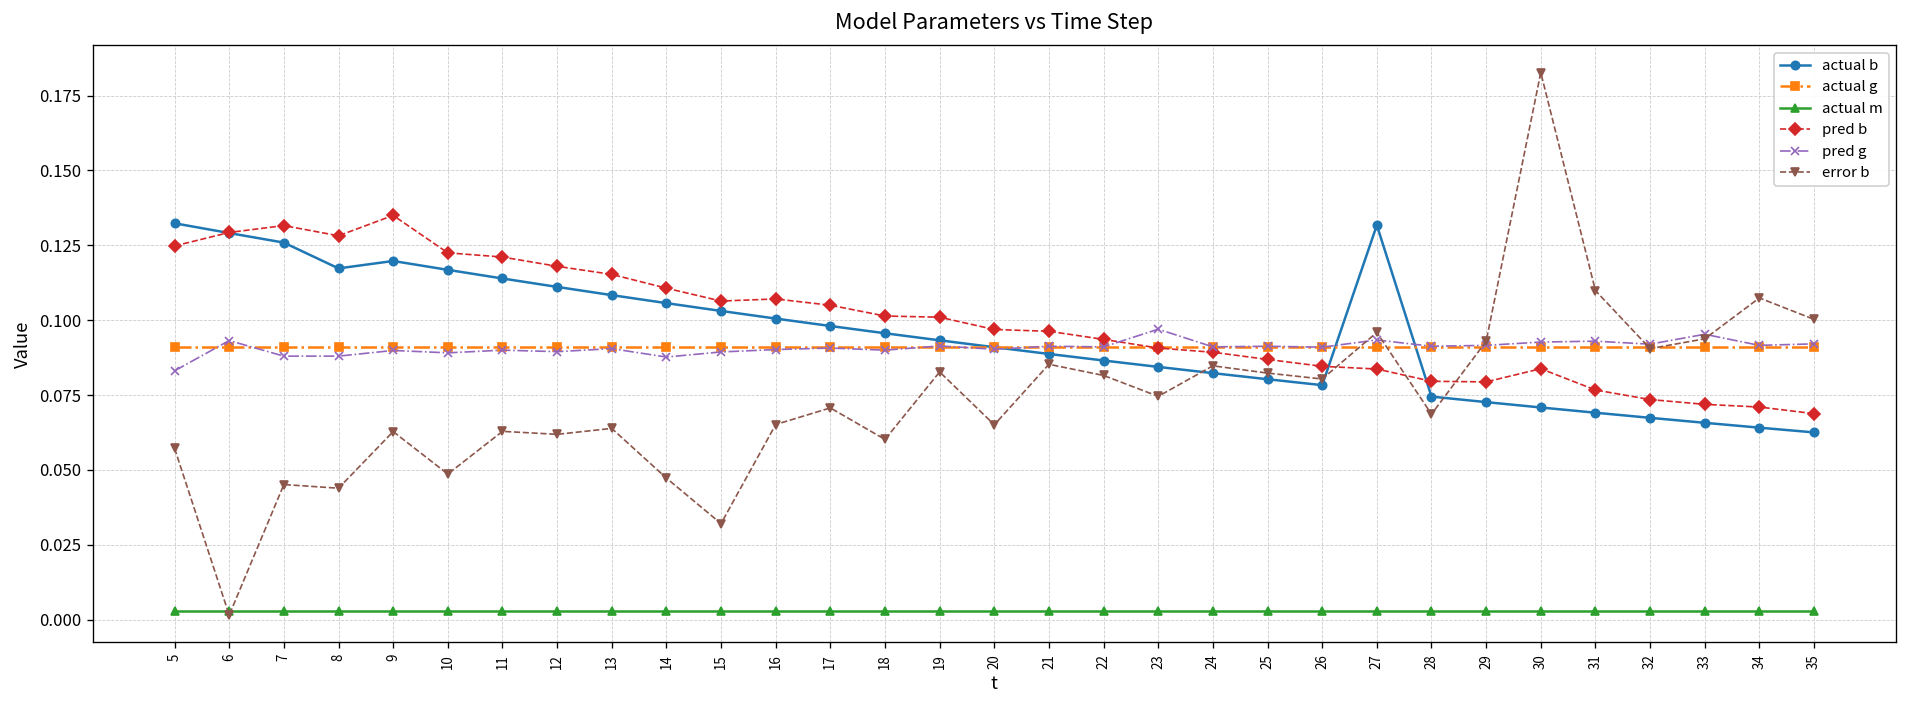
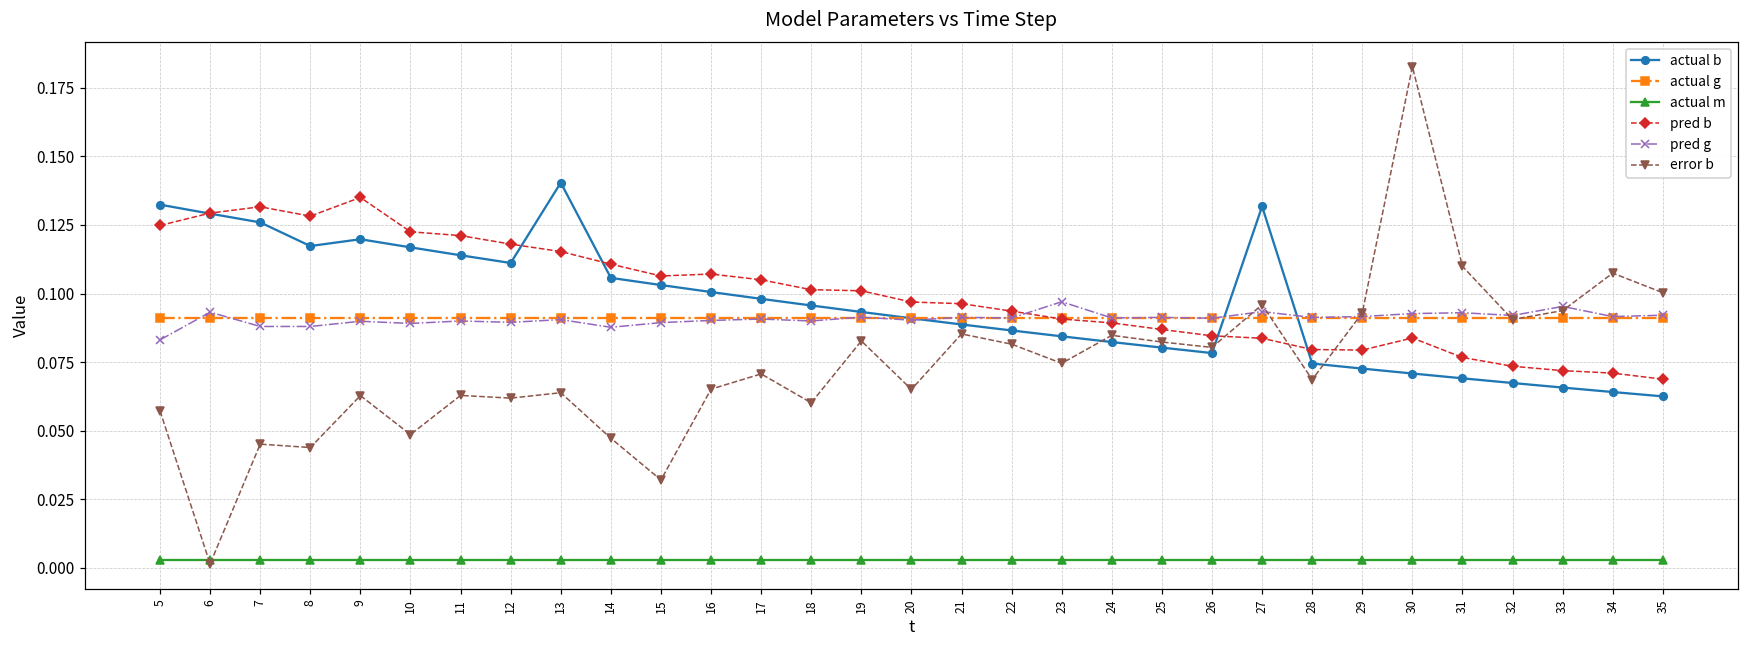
actual b, 13: 0.108 -> 0.140
